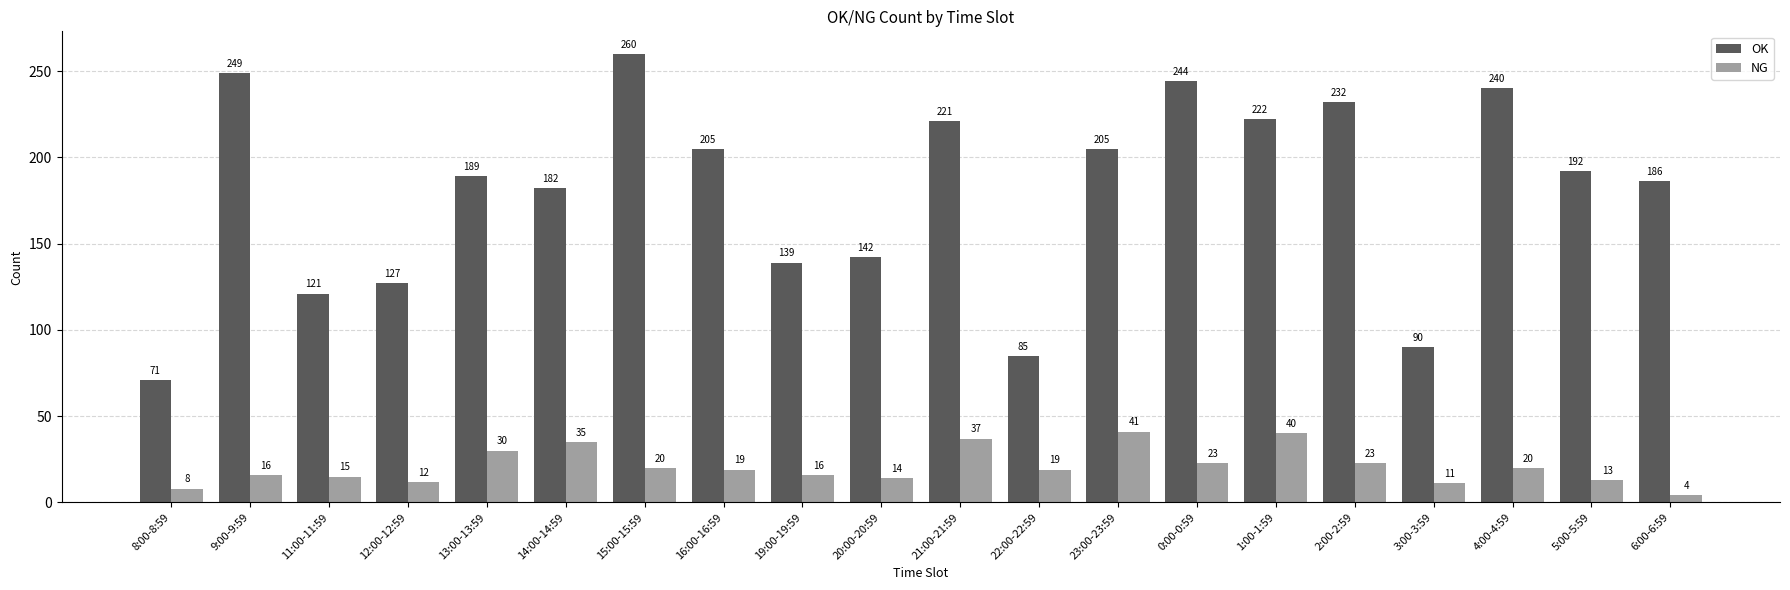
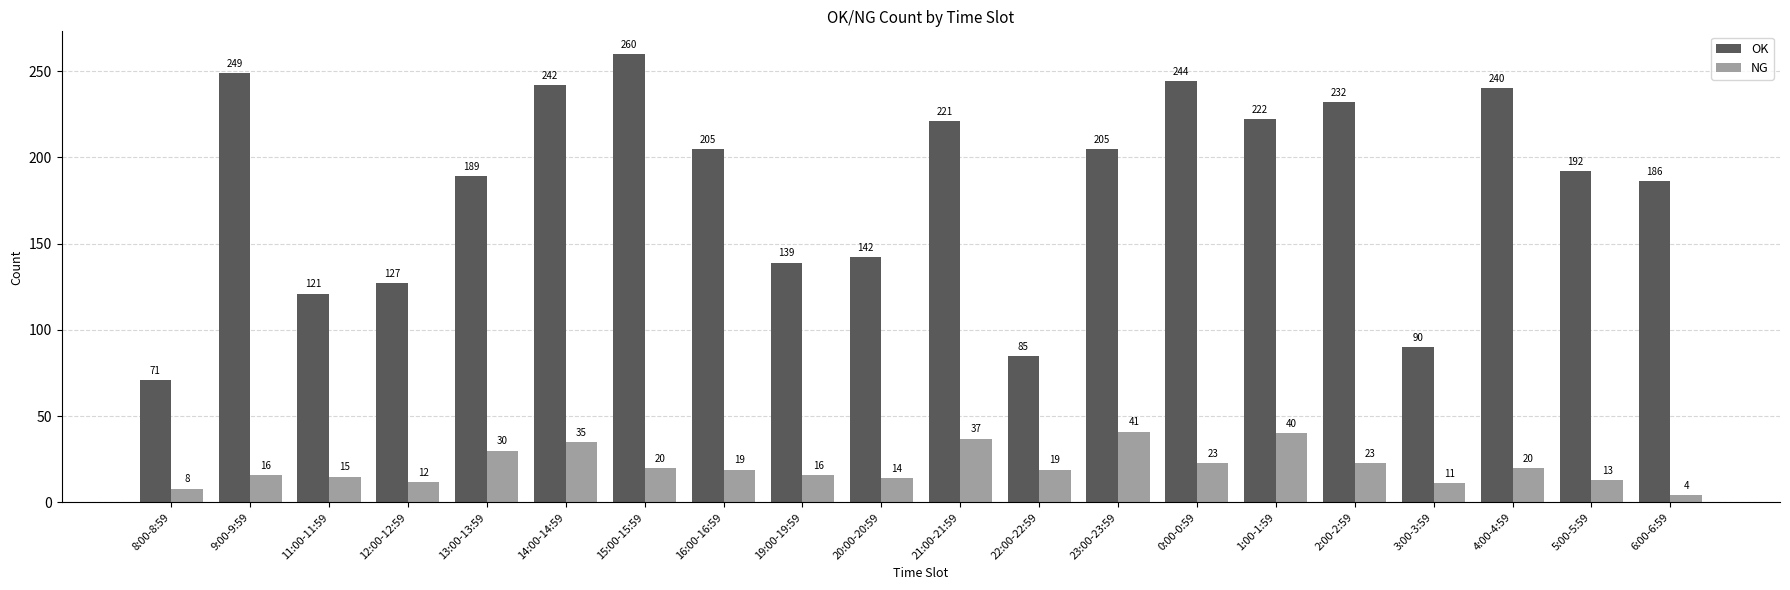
OK, 14:00-14:59: 182 -> 242
